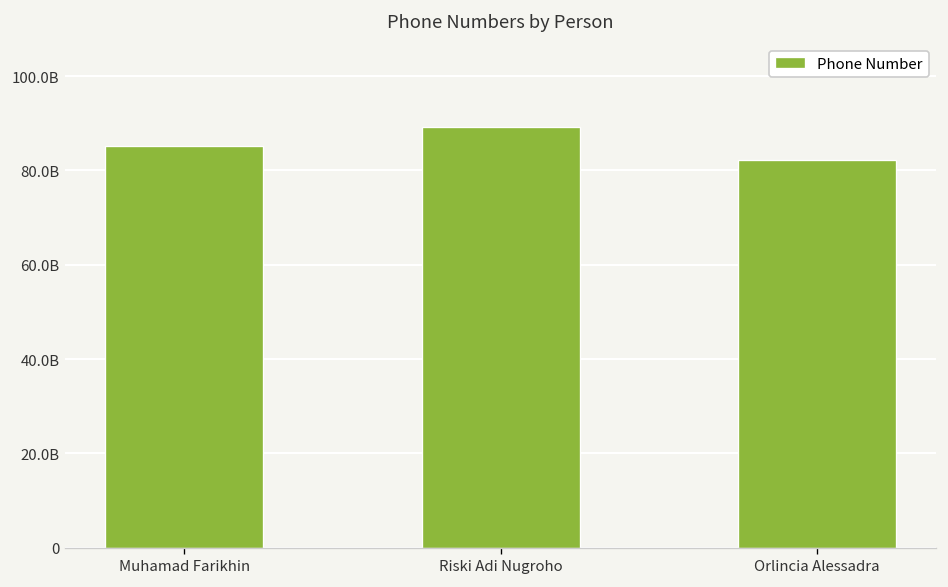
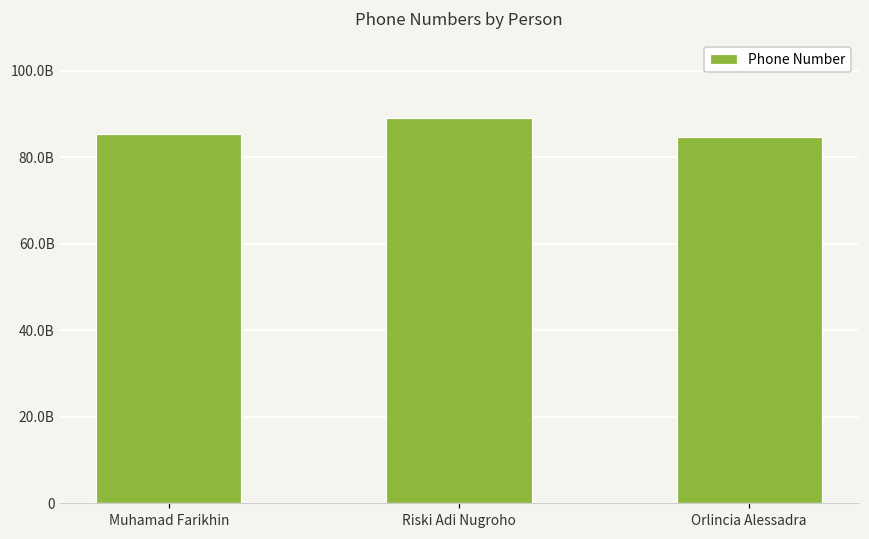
Orlincia Alessadra: 82000000000 -> 85000000000
